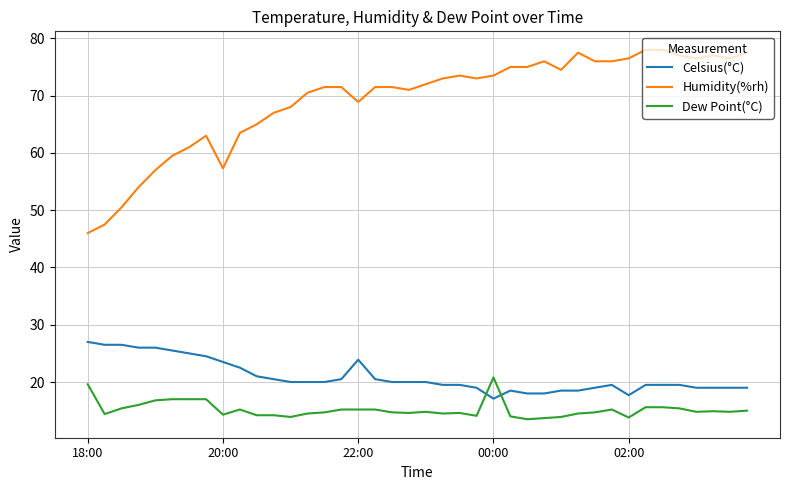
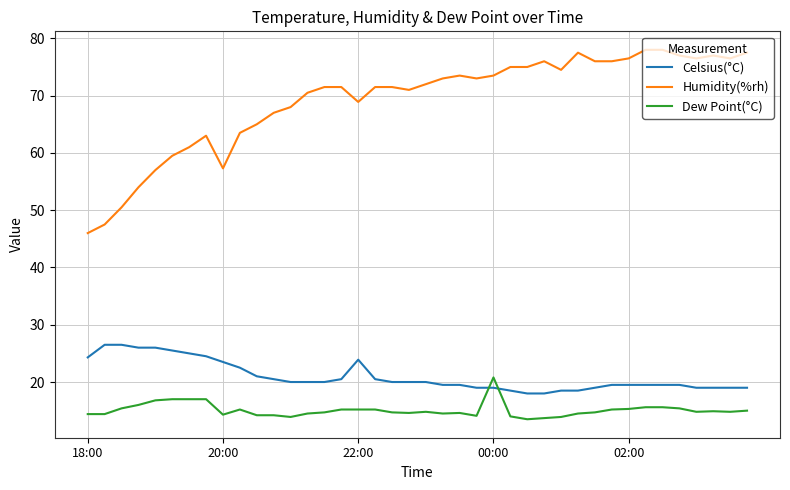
Celsius(°C), 18:00: 27 -> 24
Dew Point(°C), 18:00: 20 -> 14
Celsius(°C), 00:00: 17 -> 19
Celsius(°C), 02:00: 18 -> 20
Dew Point(°C), 02:00: 14 -> 15
